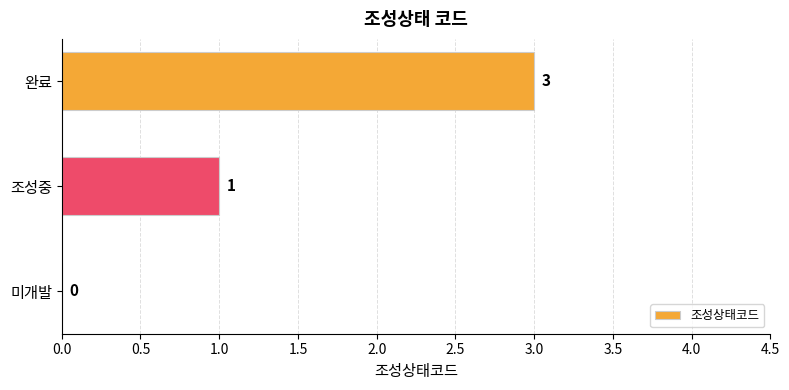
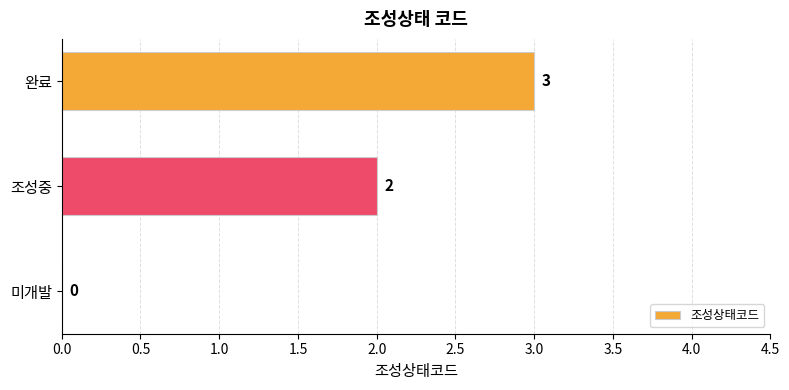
조성중: 1 -> 2
